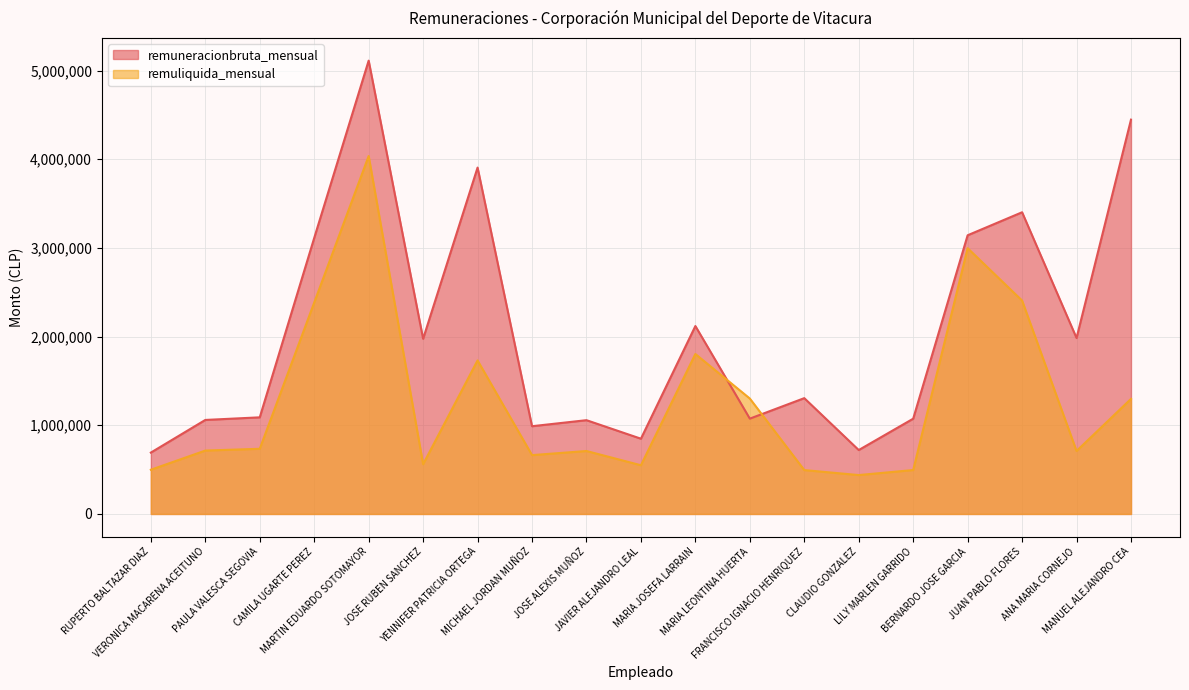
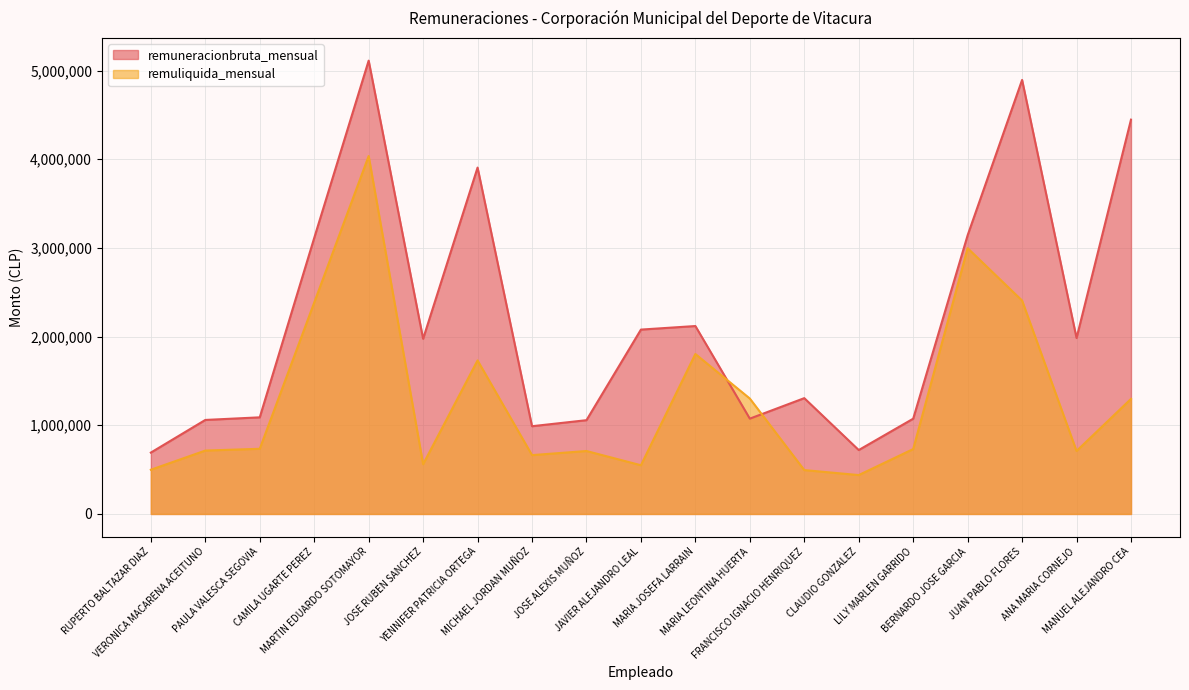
remuneracionbruta_mensual, JAVIER ALEJANDRO LEAL: 800,000 -> 2,100,000
remuliquida_mensual, LILY MARLEN GARRIDO: 500,000 -> 700,000
remuneracionbruta_mensual, JUAN PABLO FLORES: 3,400,000 -> 4,900,000
